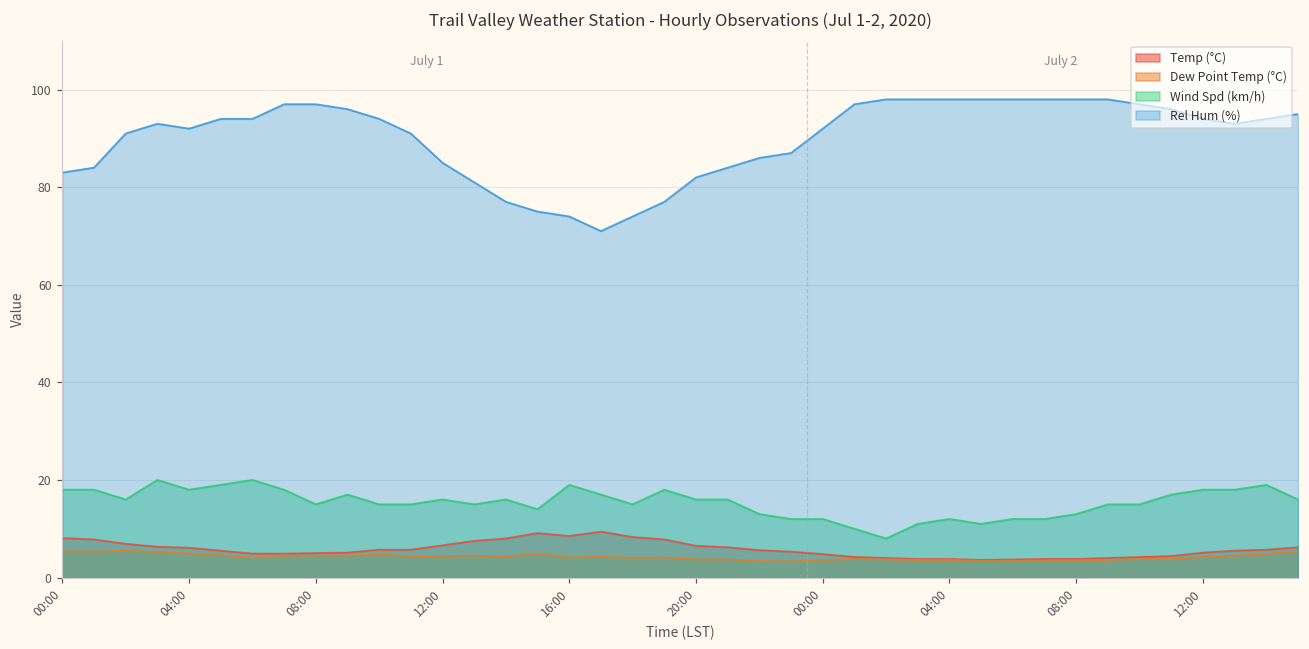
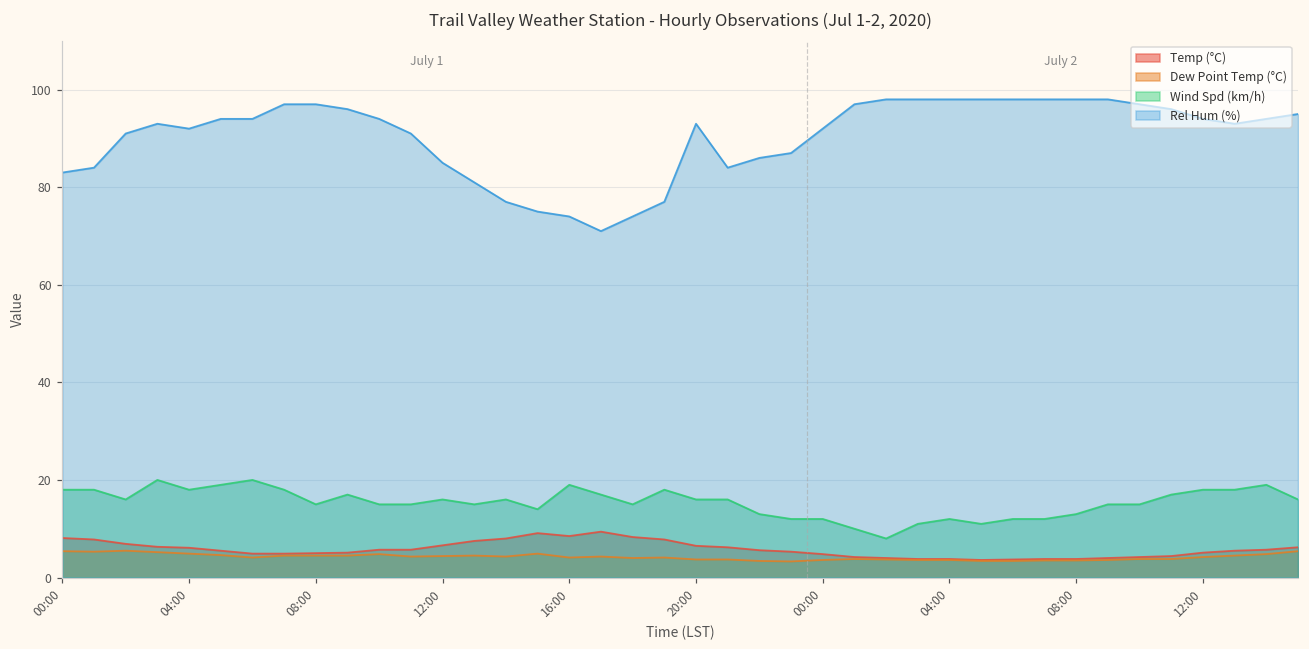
Rel Hum (%), 20:00: 82 -> 93
